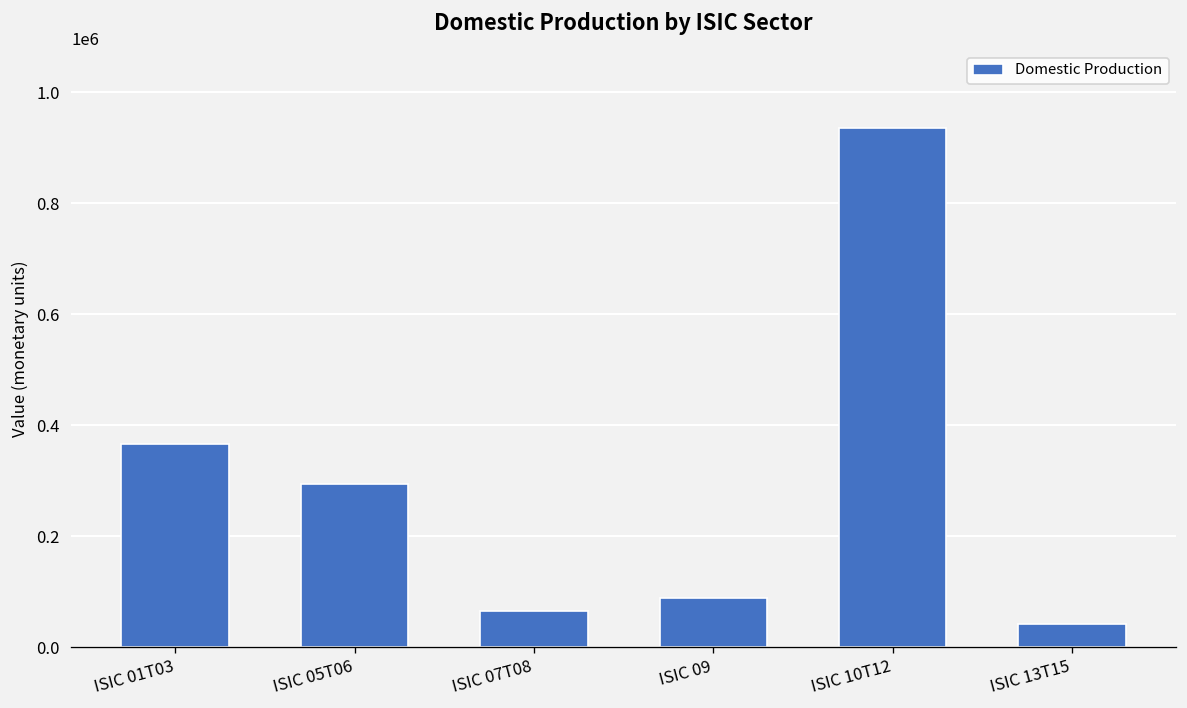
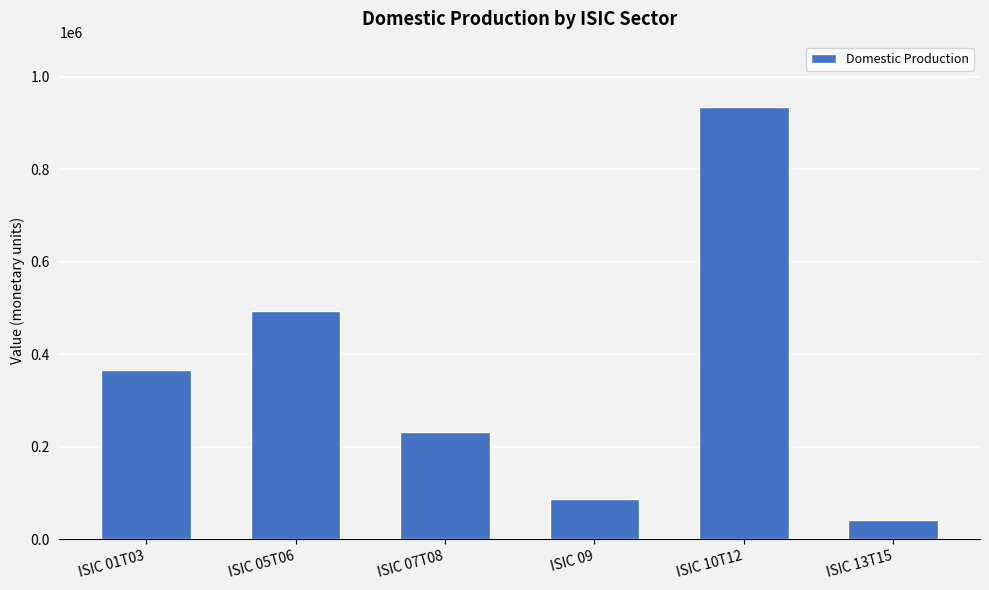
ISIC 05T06: 290000 -> 490000
ISIC 07T08: 60000 -> 230000
